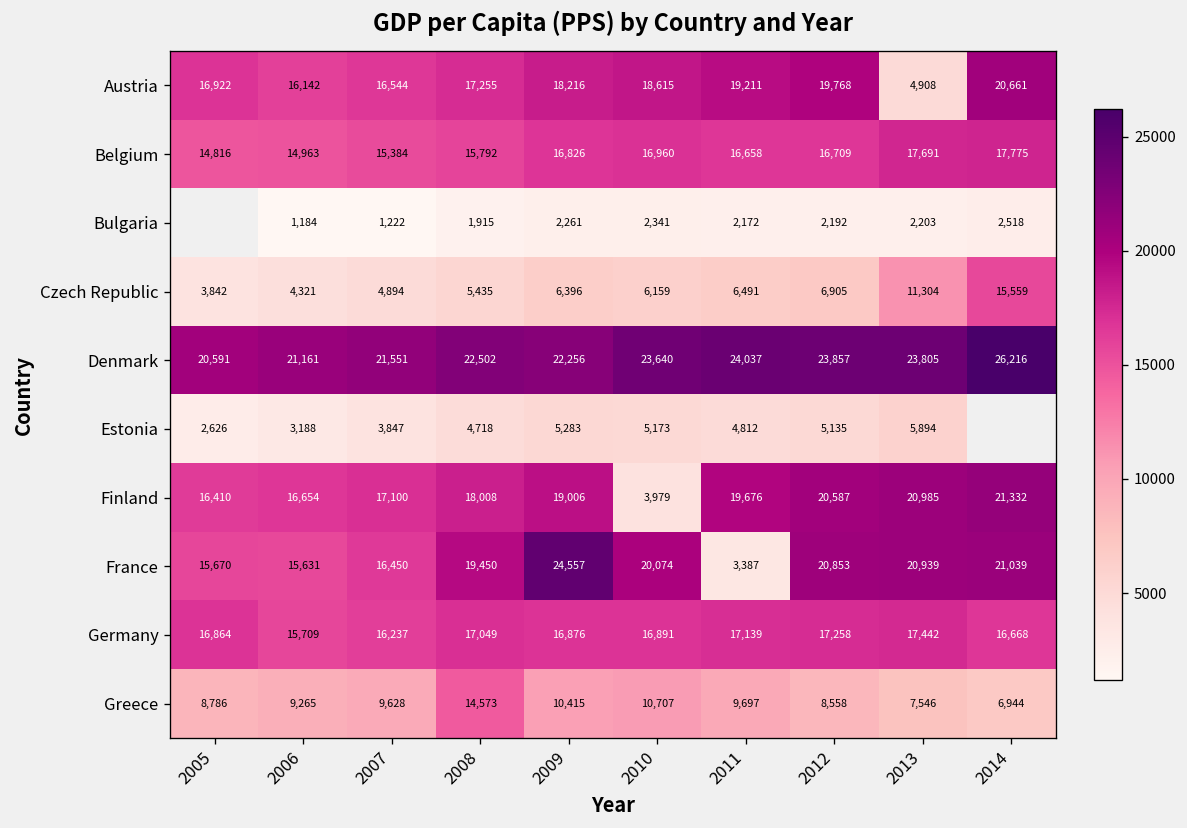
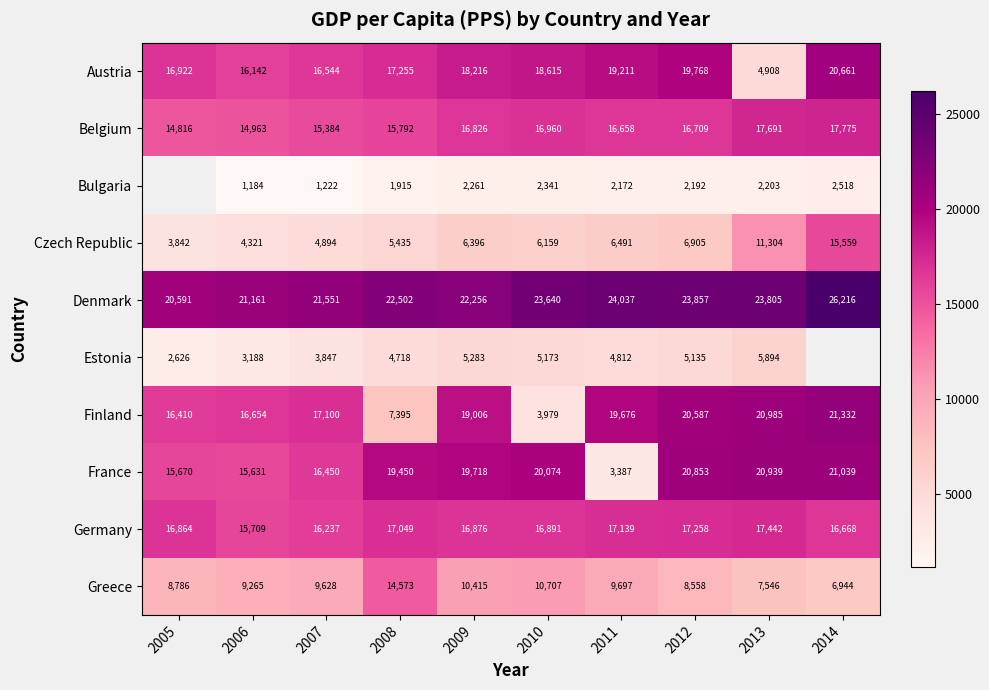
Finland, 2008: 18,008 -> 7,395
France, 2009: 24,557 -> 19,718
